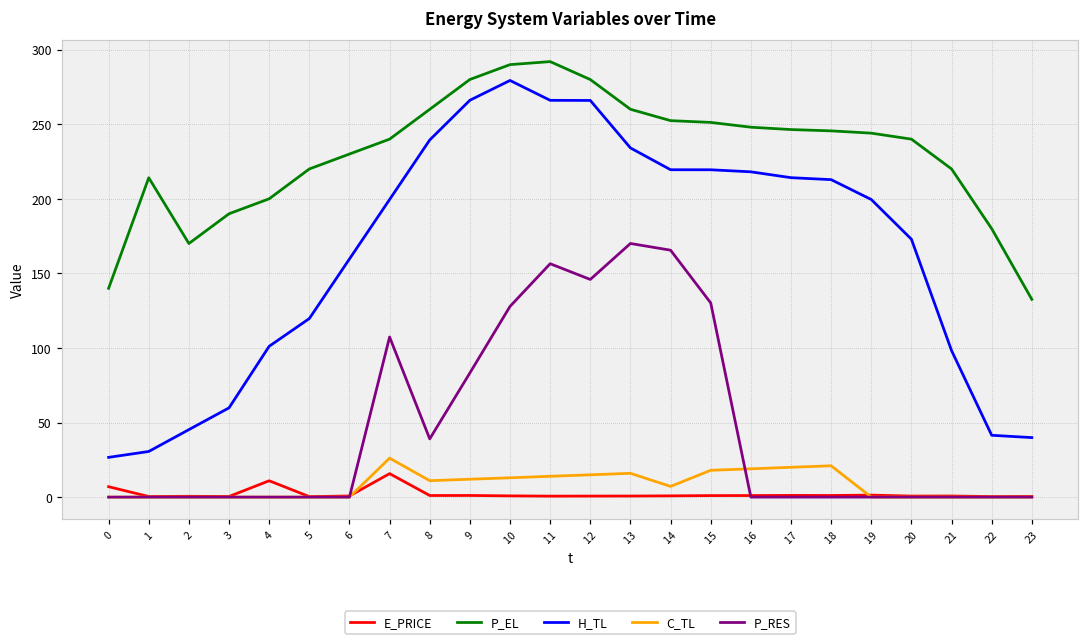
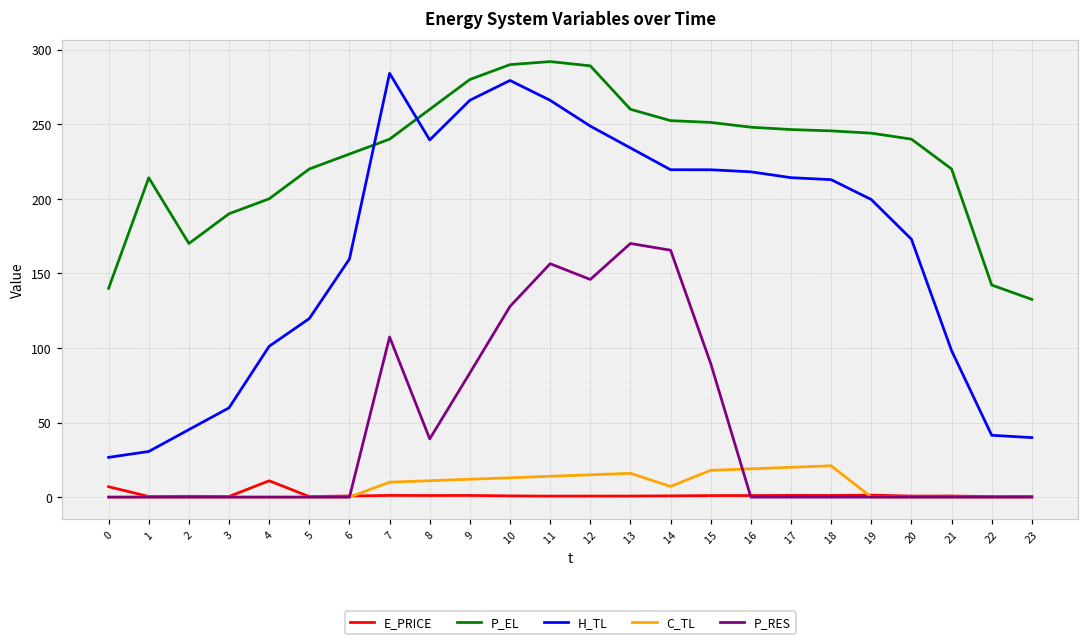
E_PRICE, 7: 16 -> 1
H_TL, 7: 200 -> 284
C_TL, 7: 26 -> 10
P_EL, 12: 280 -> 289
H_TL, 12: 266 -> 249
P_RES, 15: 130 -> 90
P_EL, 22: 180 -> 142
